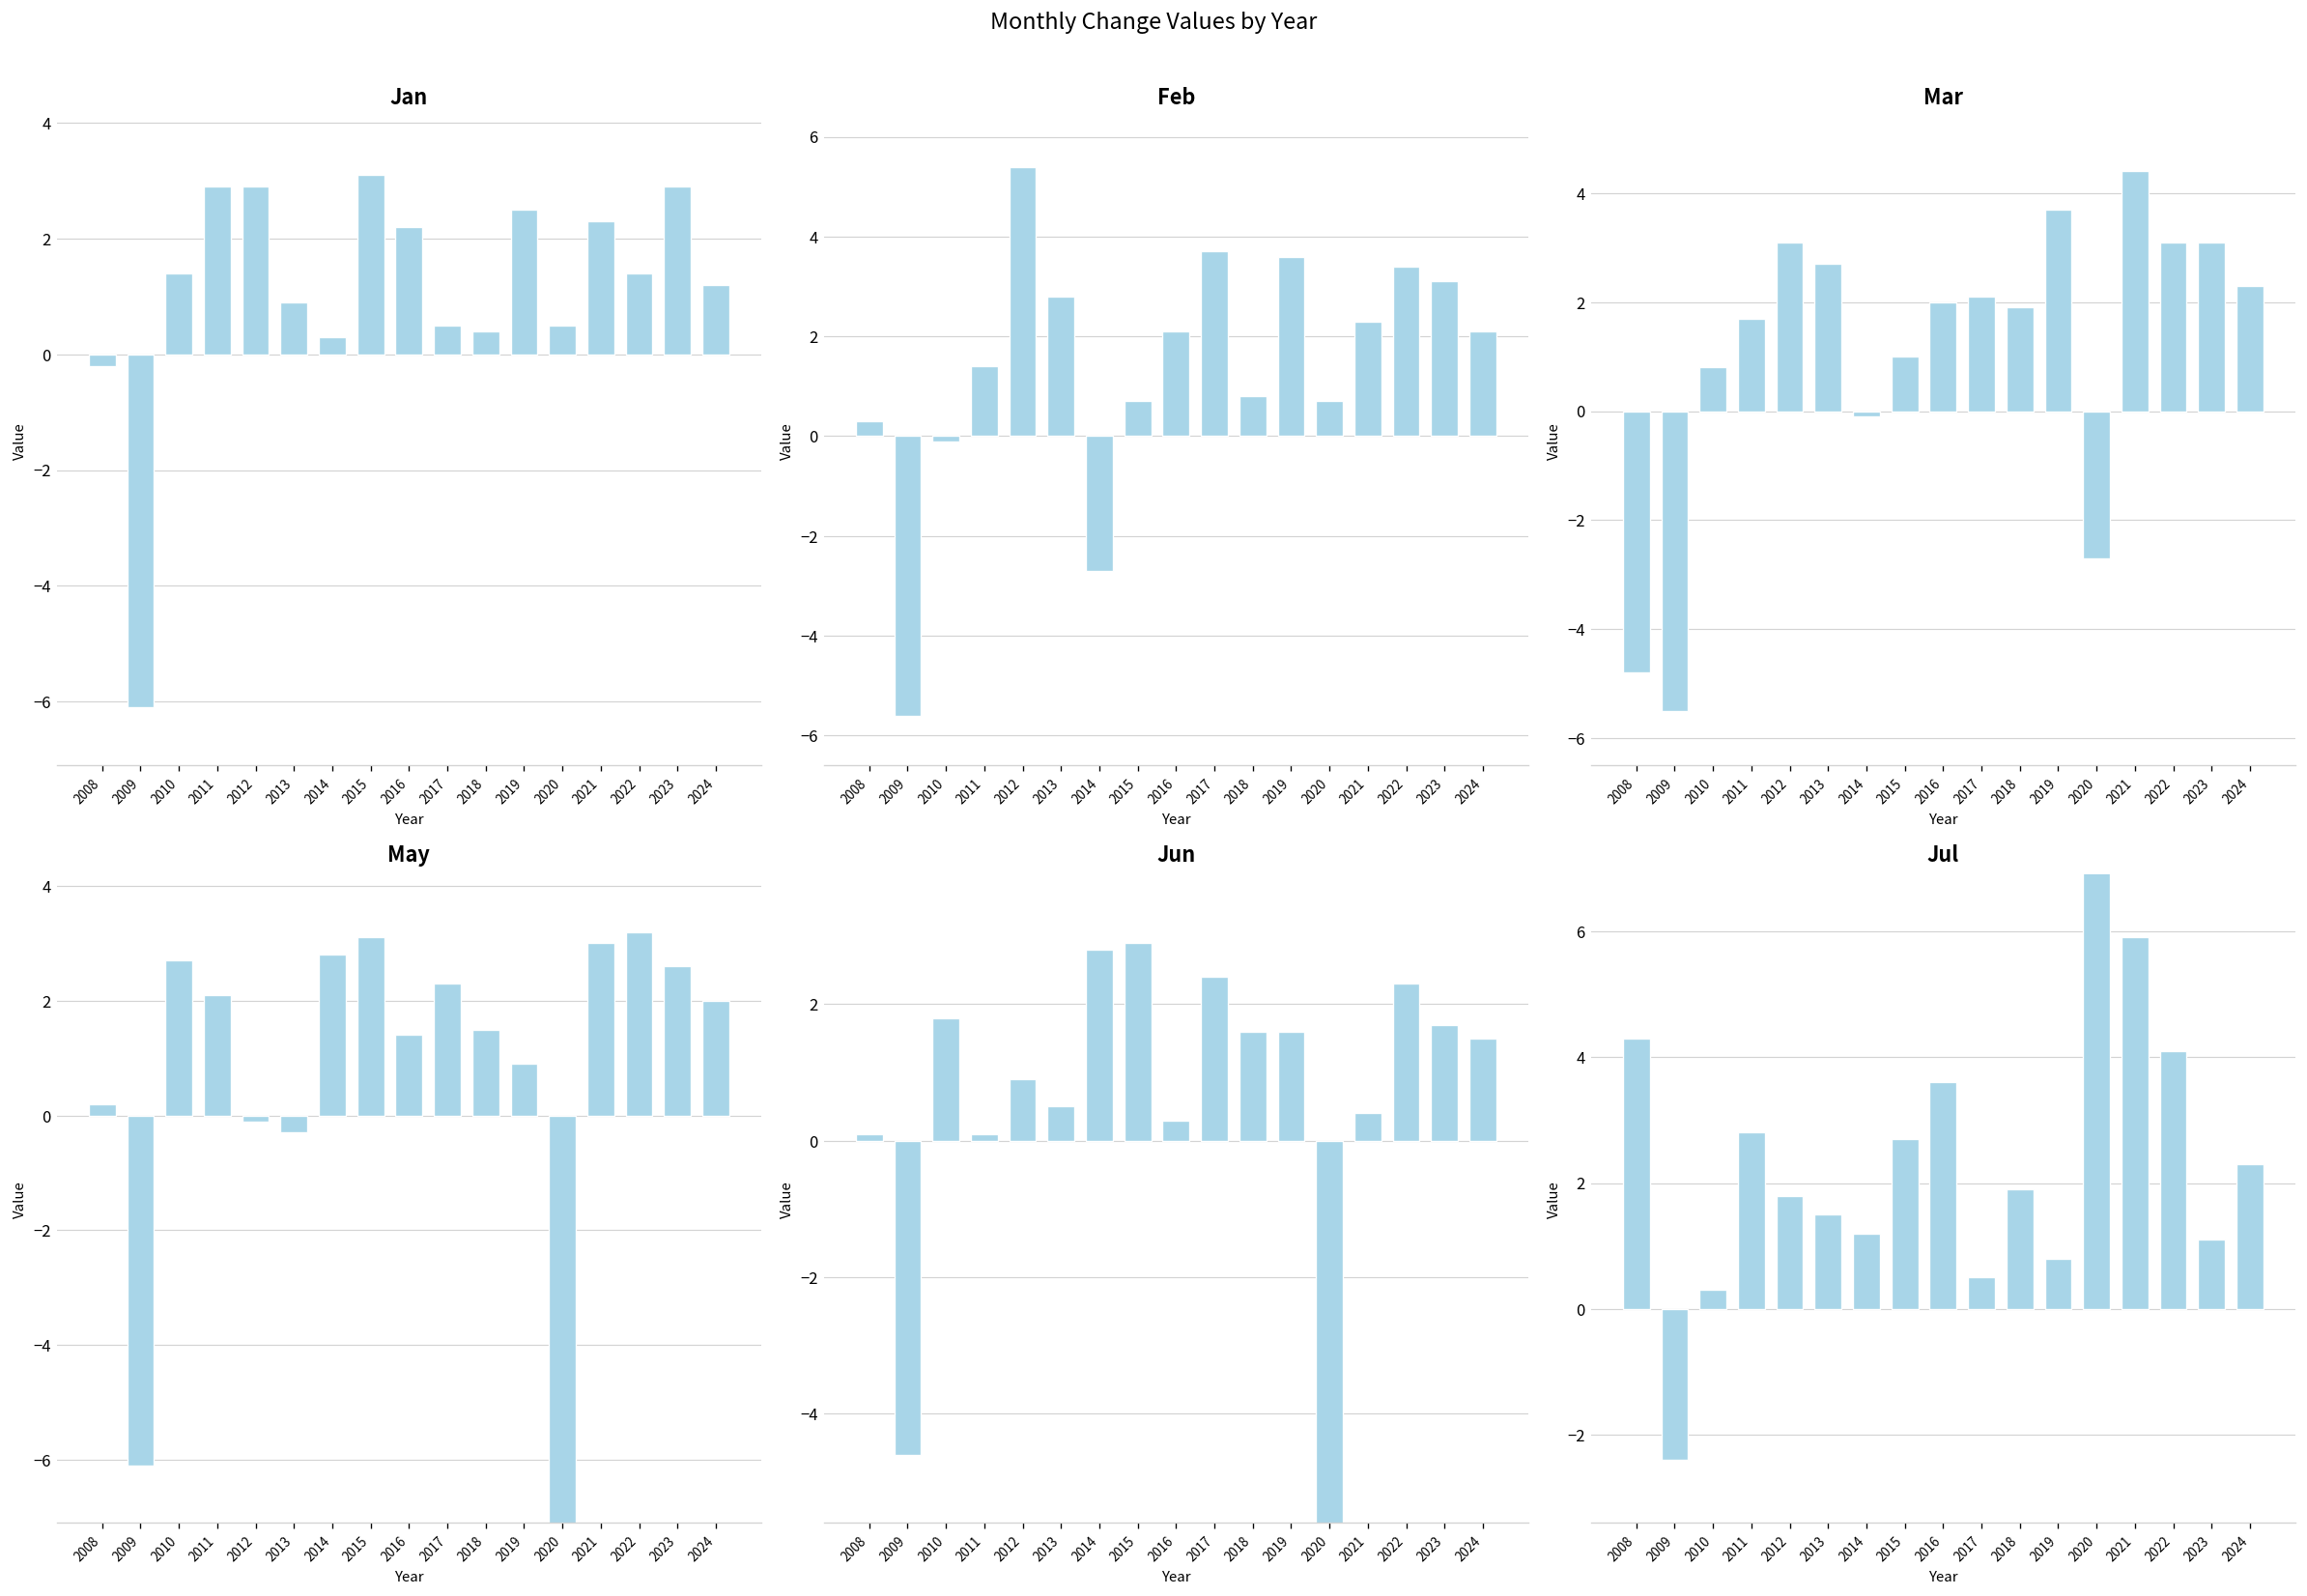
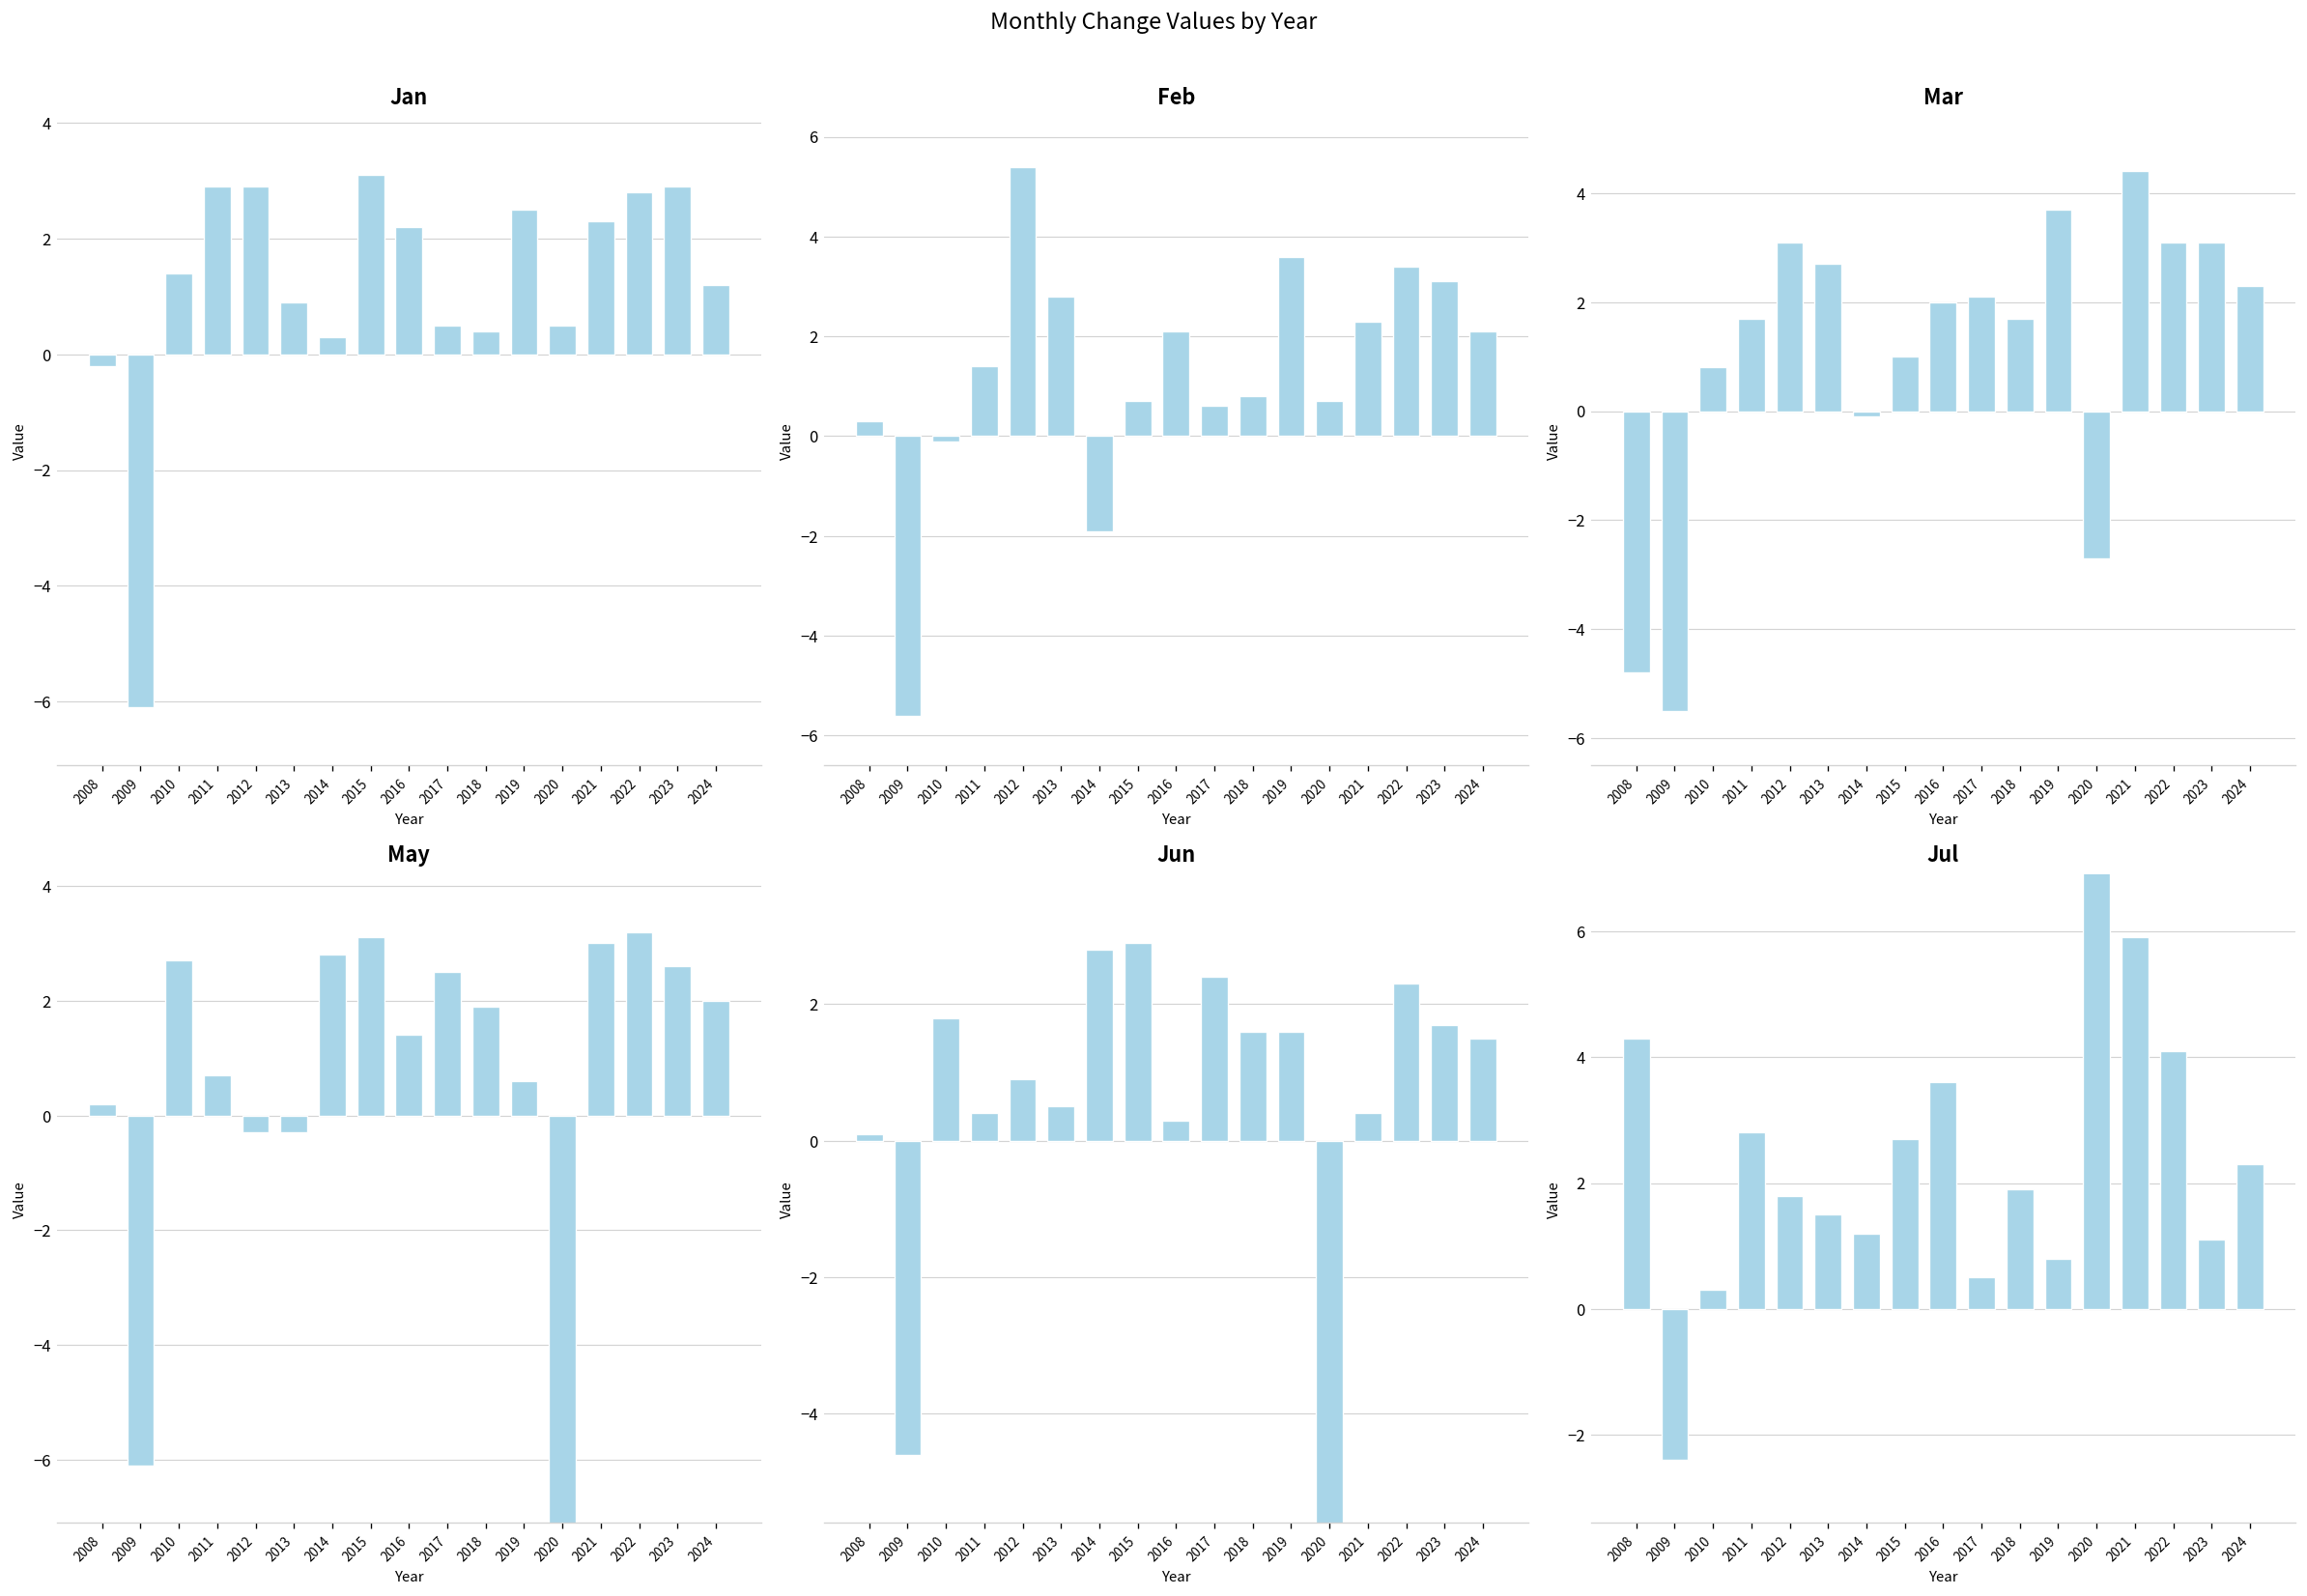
Jan, 2022: 1.4 -> 2.8
Feb, 2014: -2.7 -> -1.9
Feb, 2017: 3.7 -> 0.6
Mar, 2018: 1.9 -> 1.7
May, 2011: 2.1 -> 0.7
May, 2012: -0.1 -> -0.3
May, 2017: 2.3 -> 2.5
May, 2018: 1.5 -> 1.9
May, 2019: 0.9 -> 0.6
Jun, 2011: 0.1 -> 0.4
